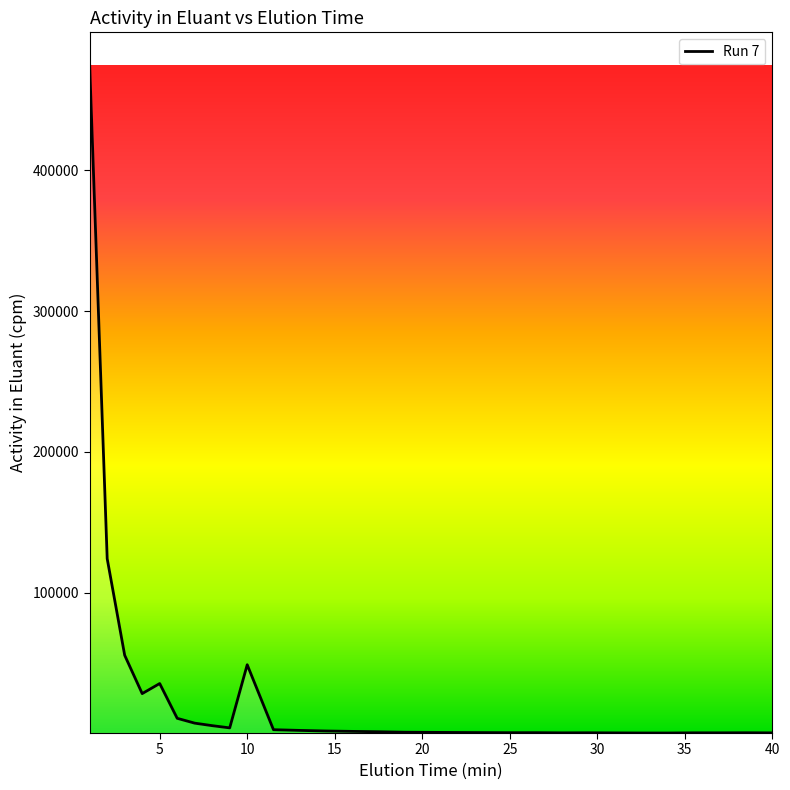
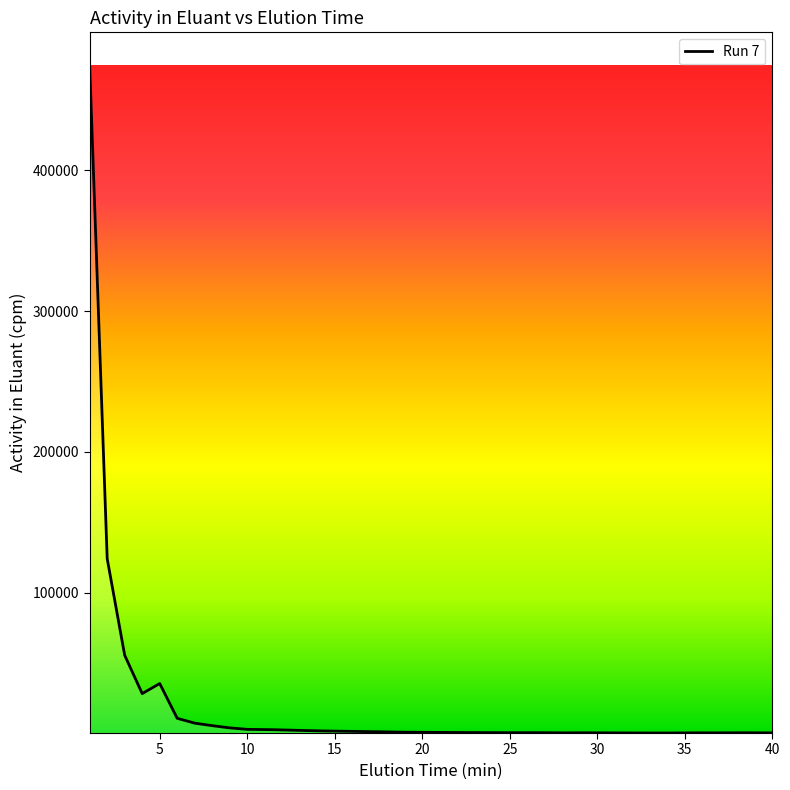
10: 49000 -> 3000
